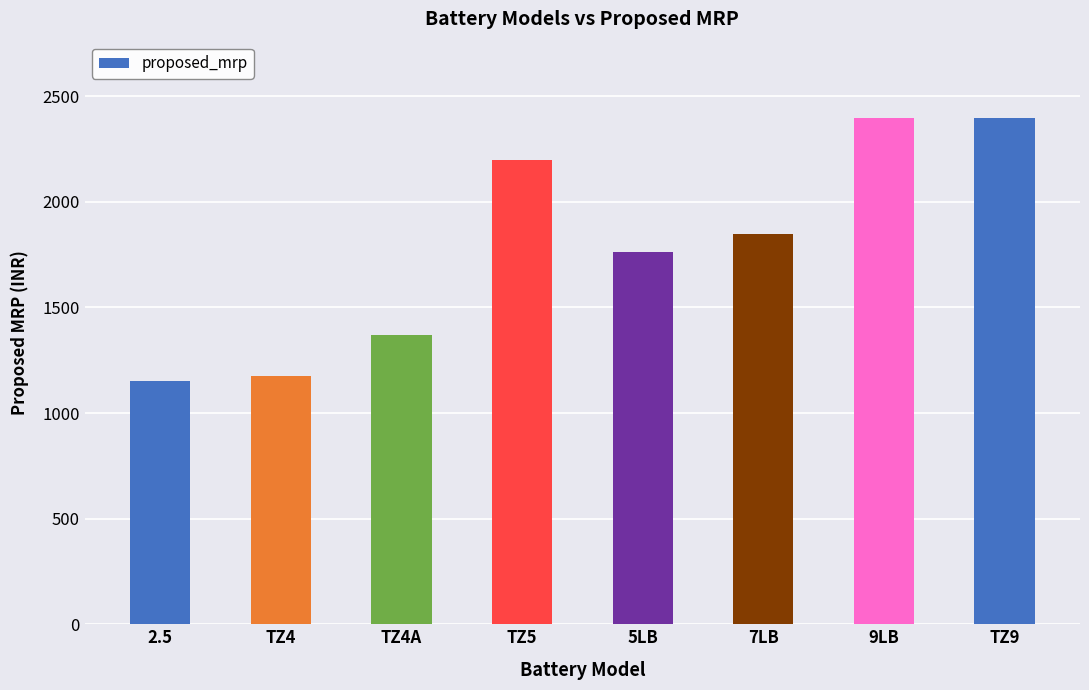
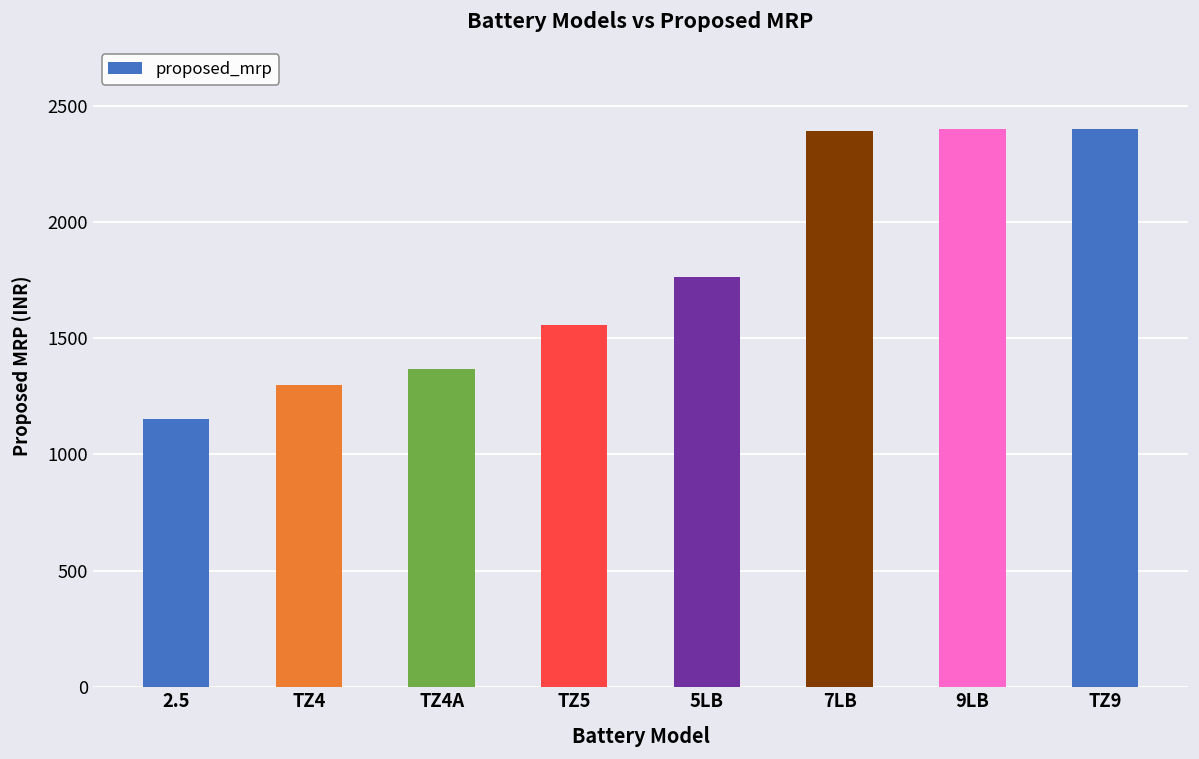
TZ4: 1180 -> 1300
TZ5: 2200 -> 1560
7LB: 1850 -> 2390
